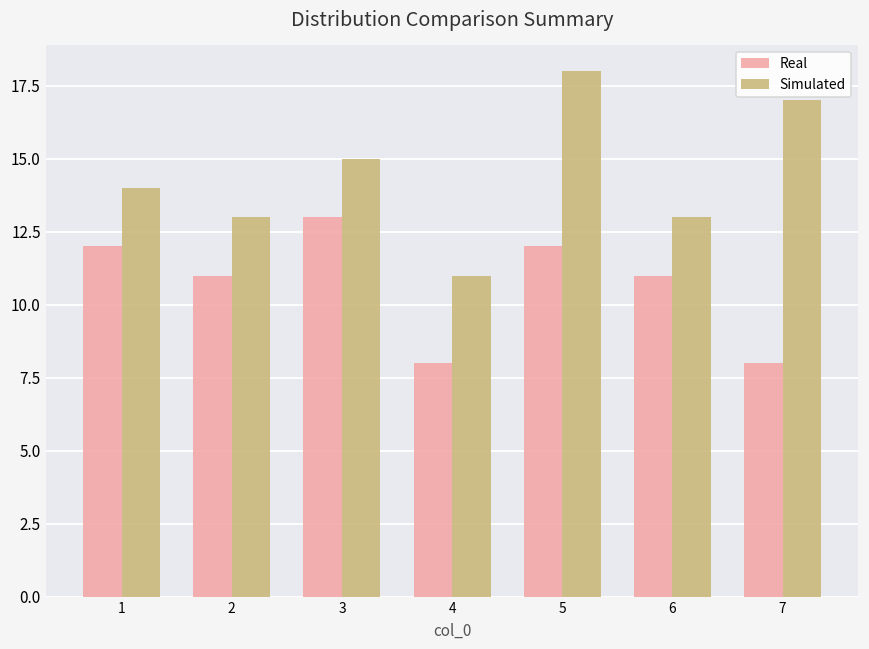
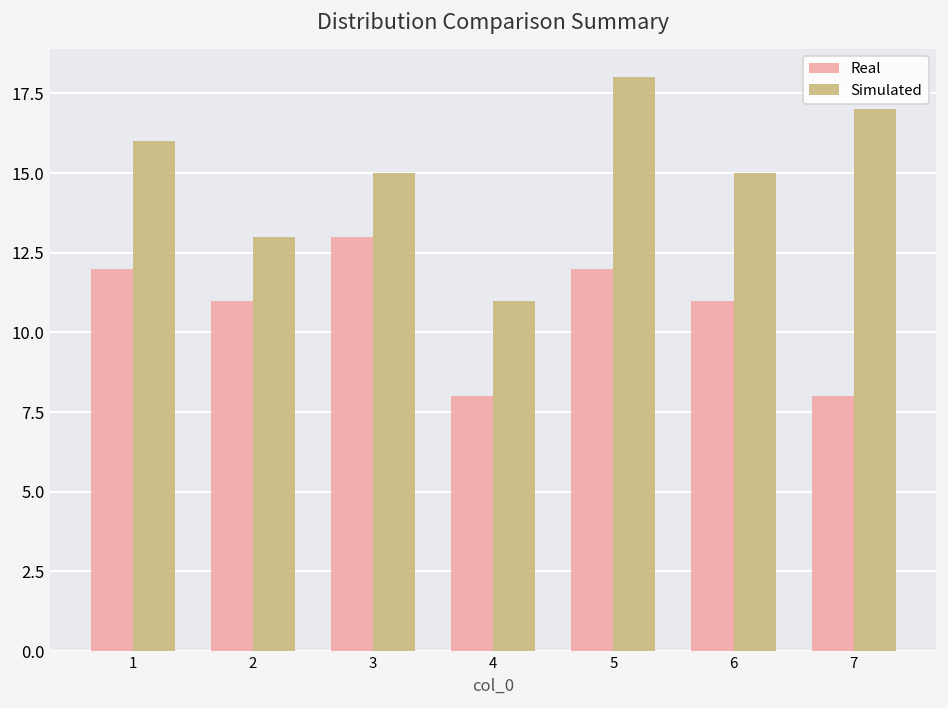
Simulated, 1: 14 -> 16
Simulated, 6: 13 -> 15
